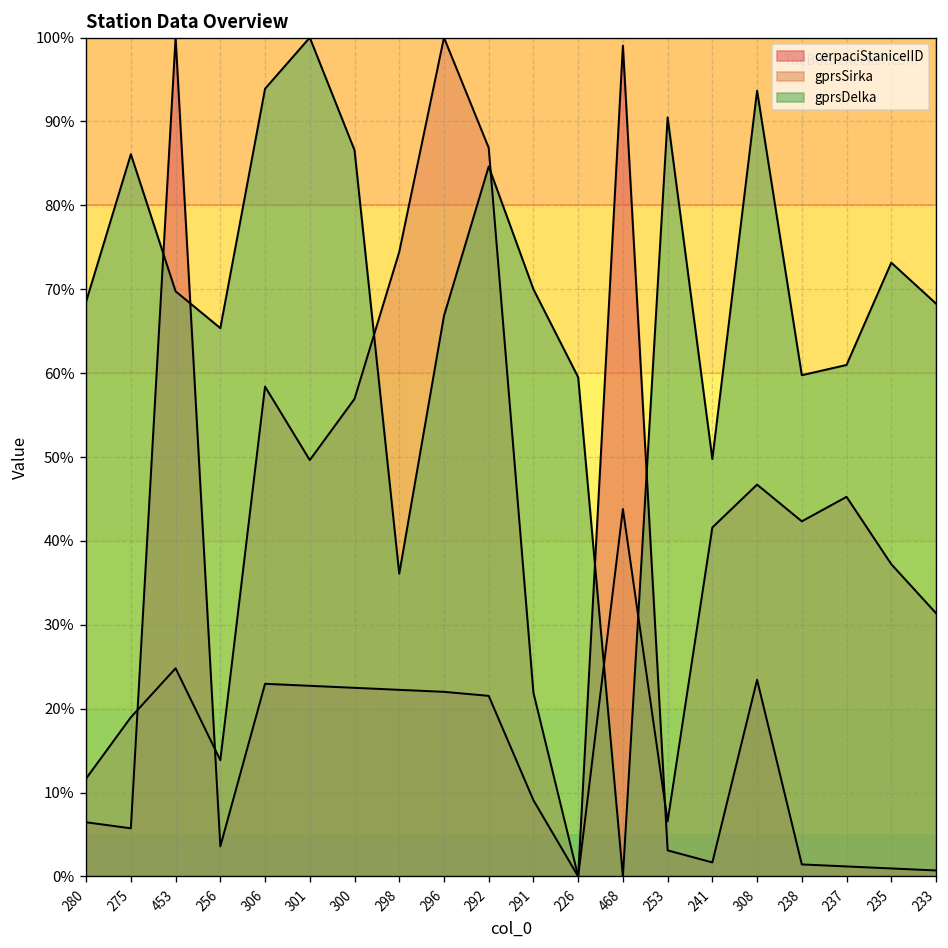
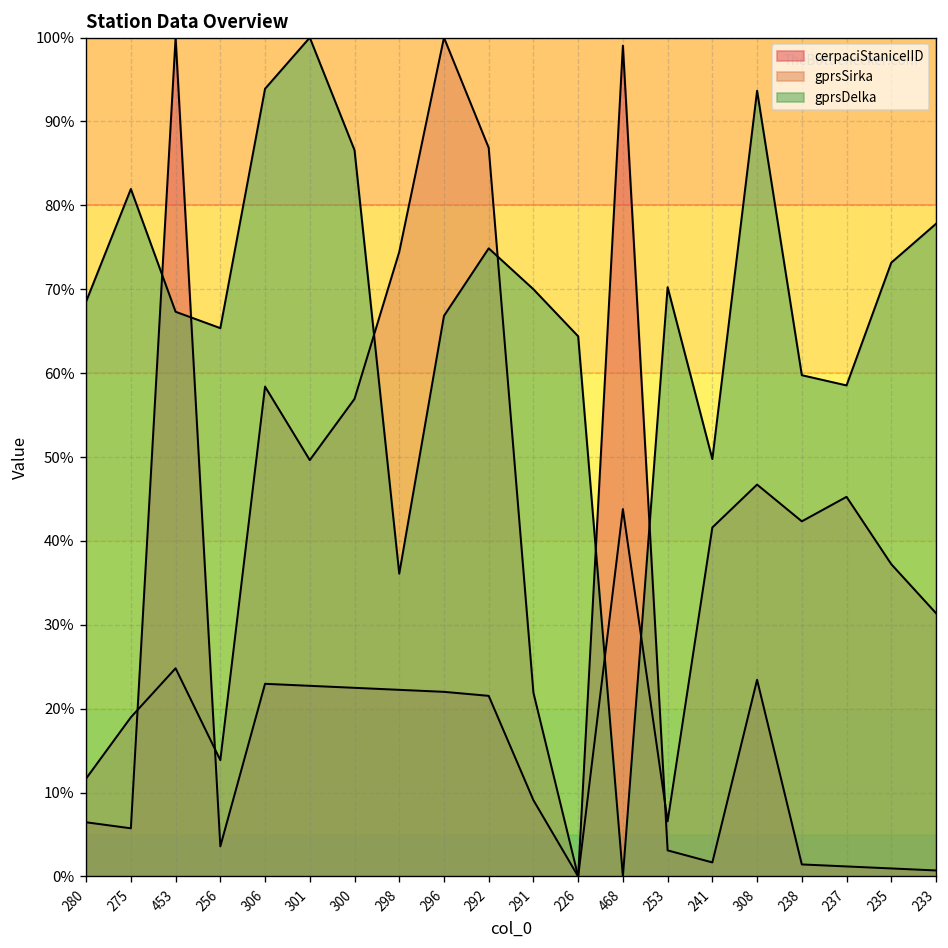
gprsDelka, 275: 86% -> 82%
gprsDelka, 453: 70% -> 67%
gprsDelka, 292: 85% -> 75%
gprsDelka, 226: 60% -> 64%
gprsDelka, 253: 90% -> 70%
gprsDelka, 237: 61% -> 59%
gprsDelka, 233: 68% -> 78%
